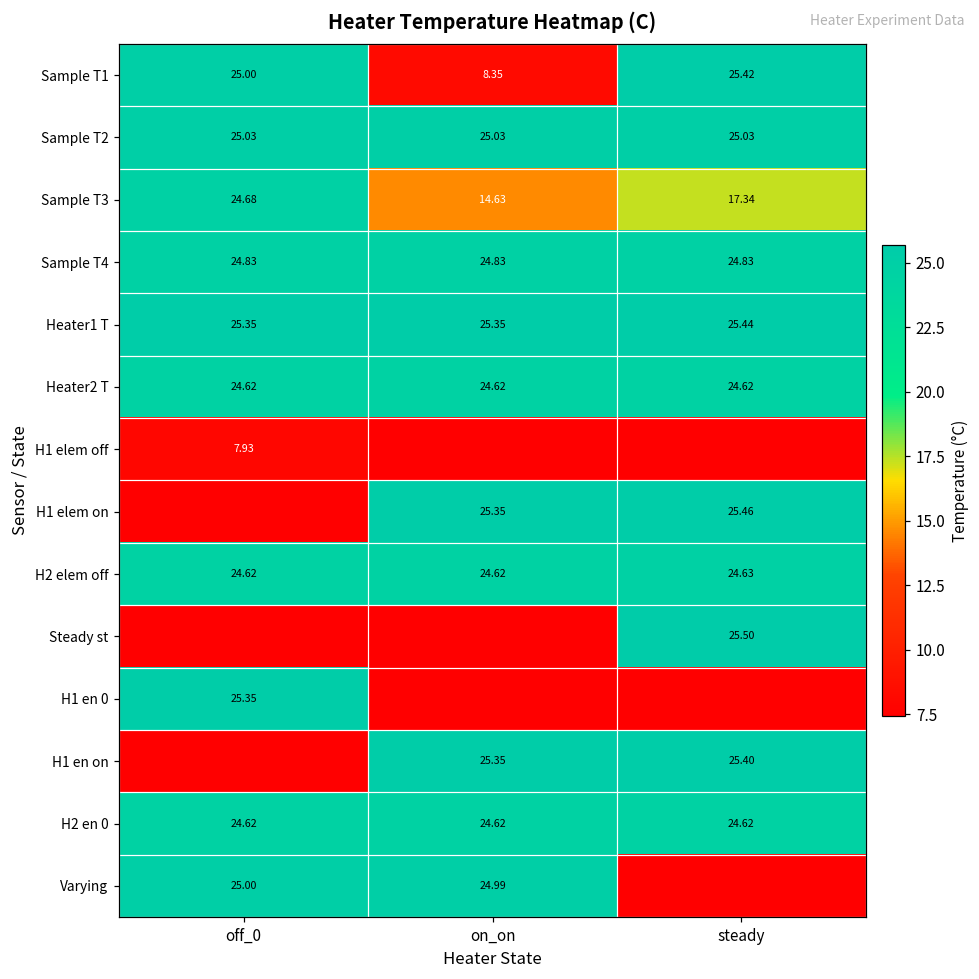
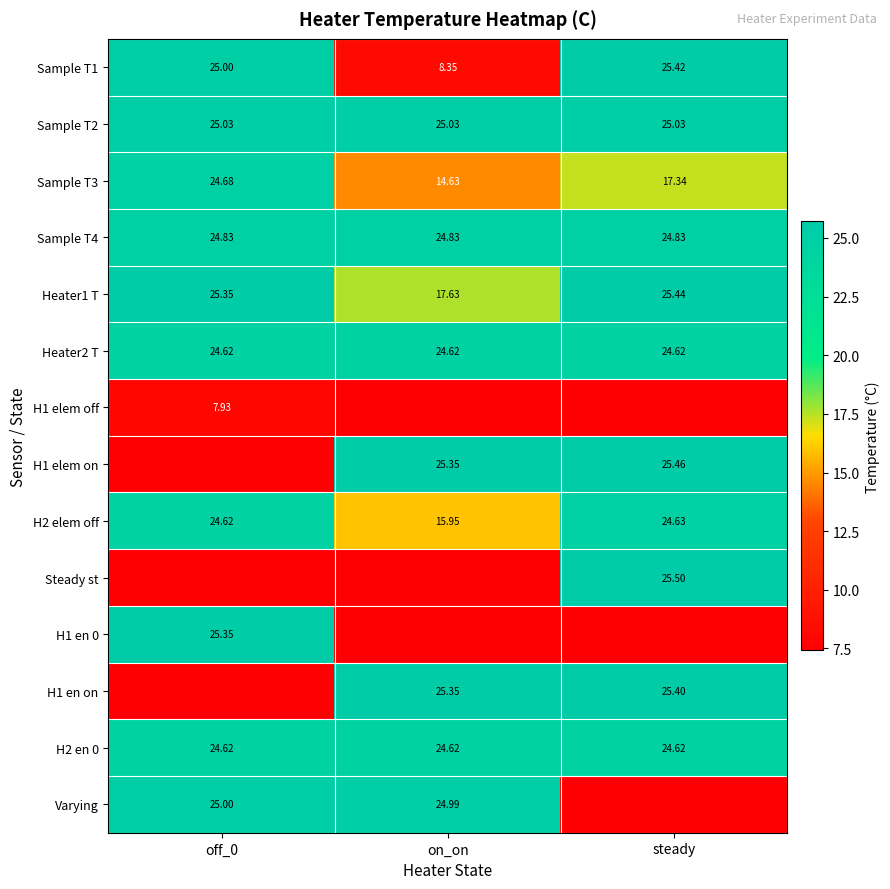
Heater1 T, on_on: 25.35 -> 17.63
H2 elem off, on_on: 24.62 -> 15.95
